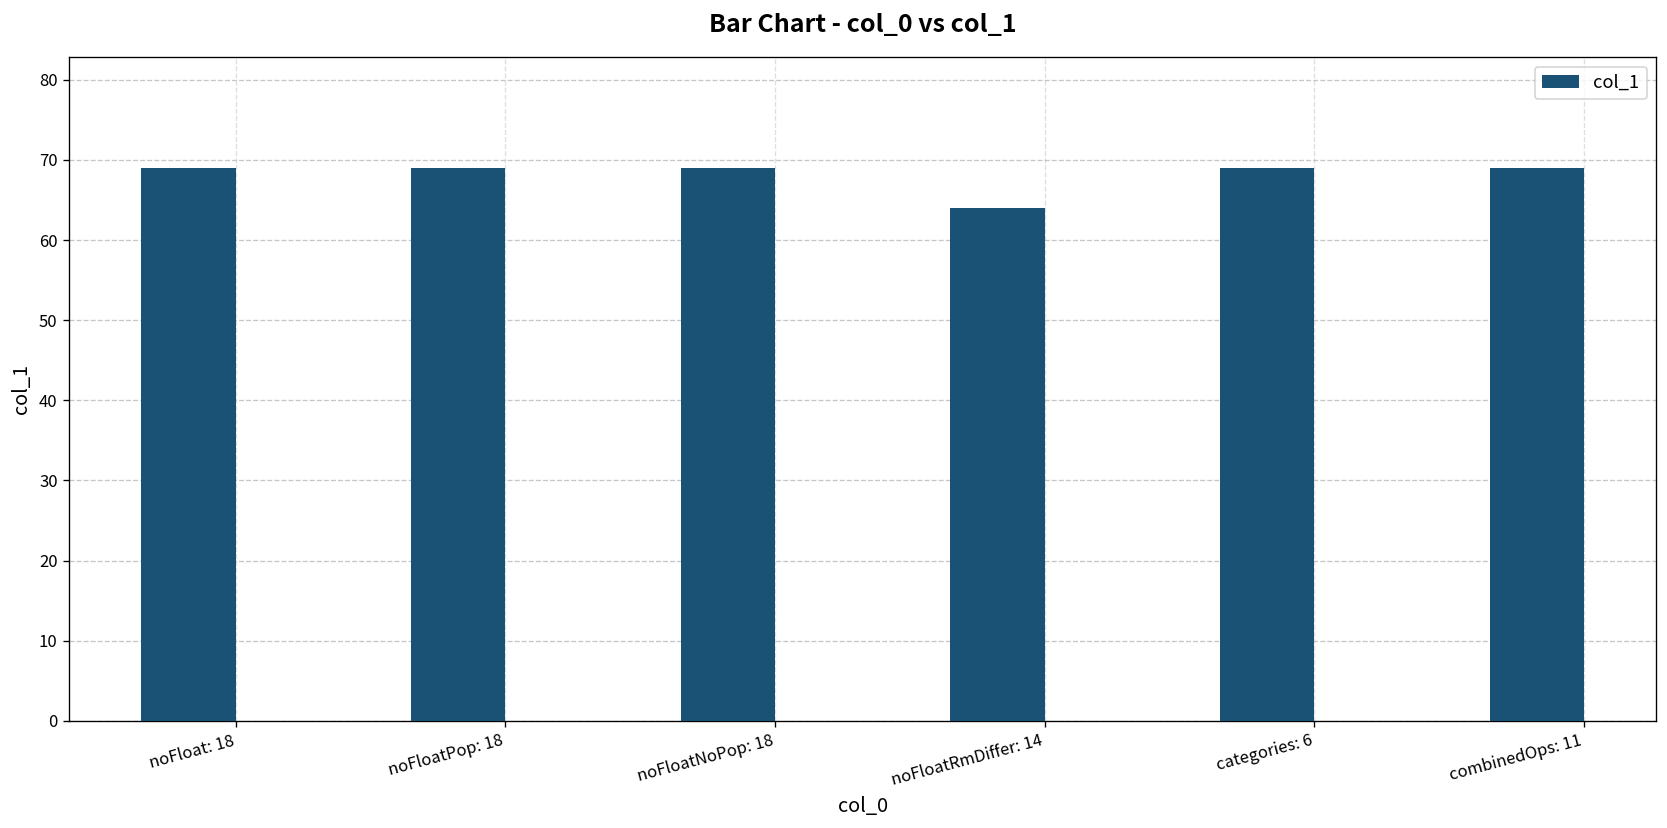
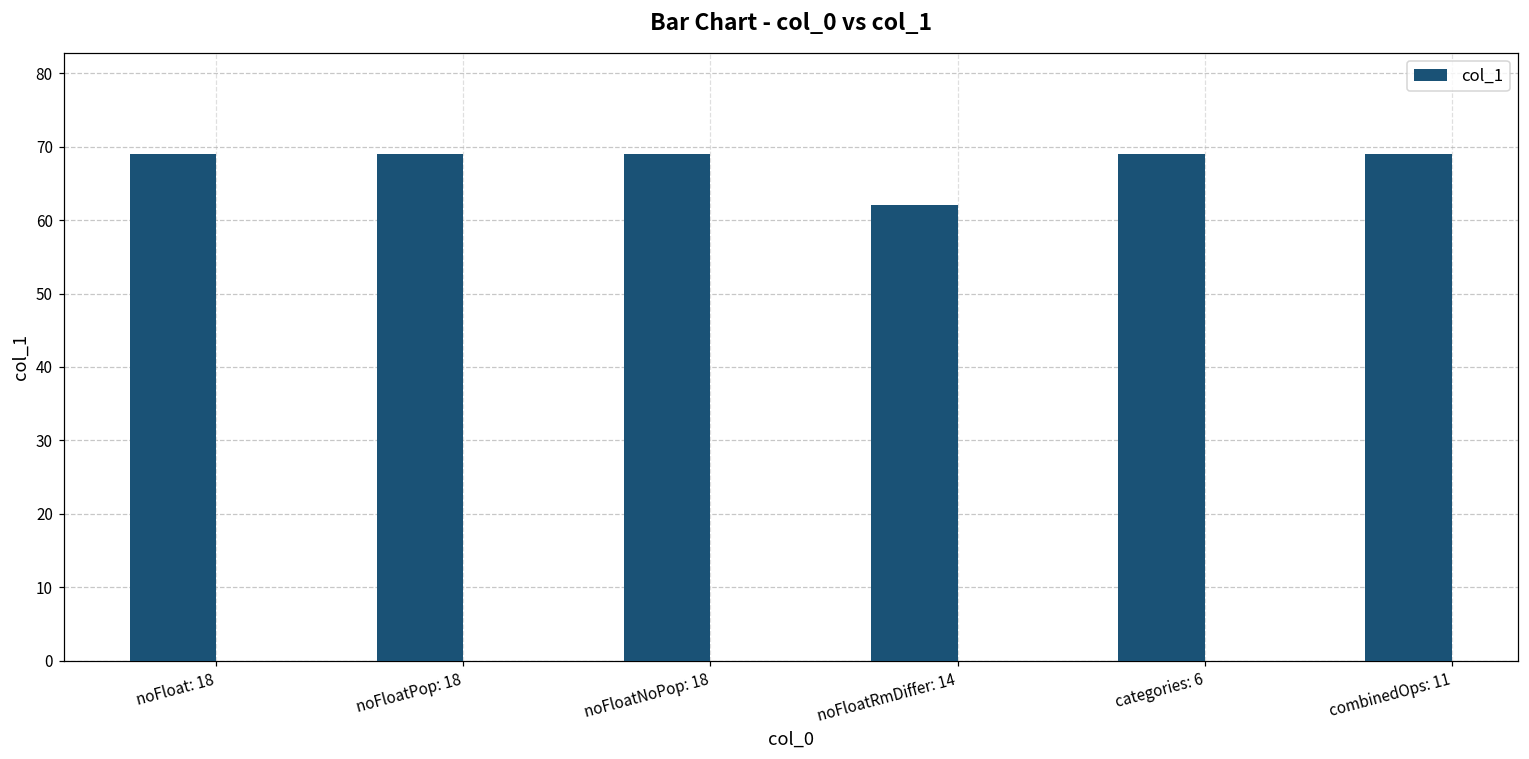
noFloatRmDiffer: 14: 64 -> 62
